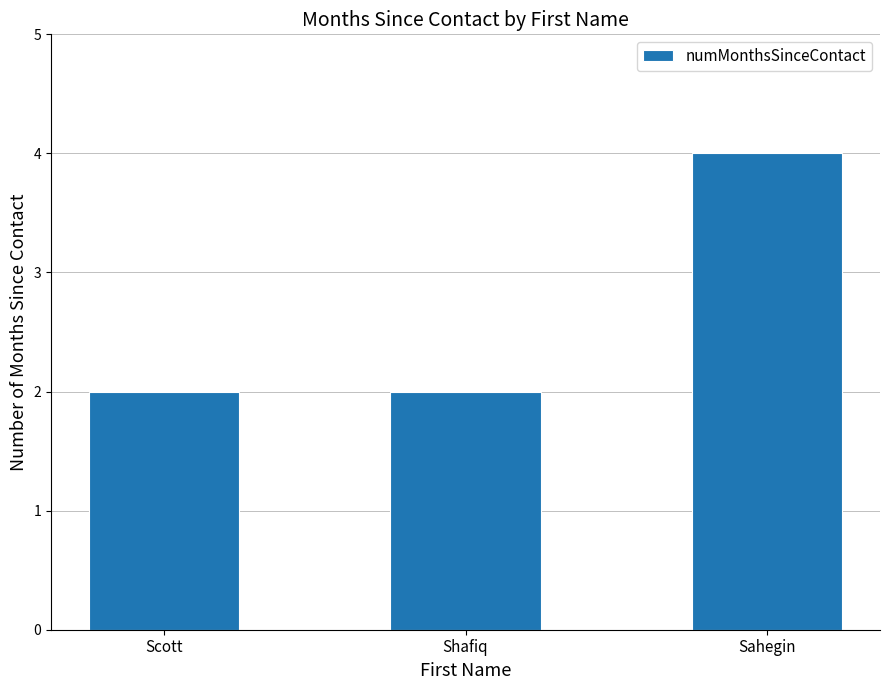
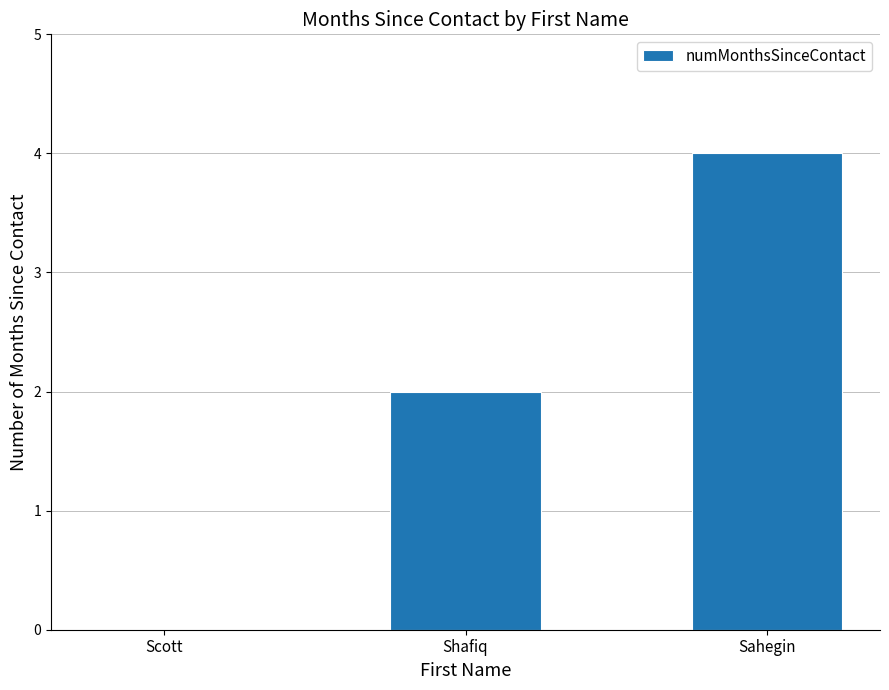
Scott: 2 -> 0
